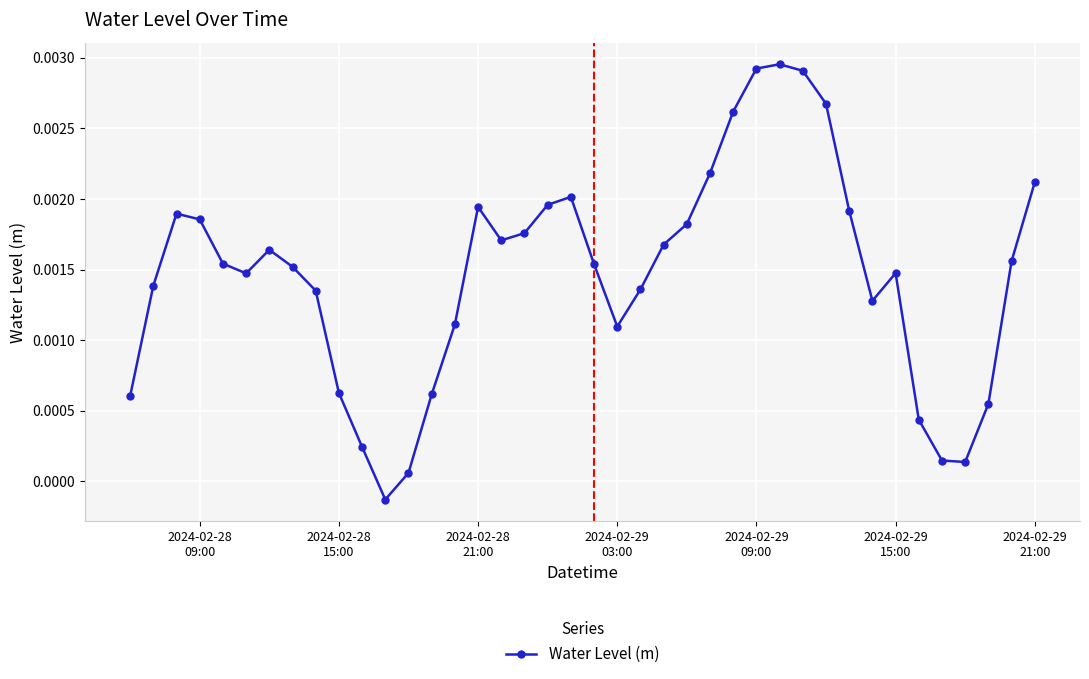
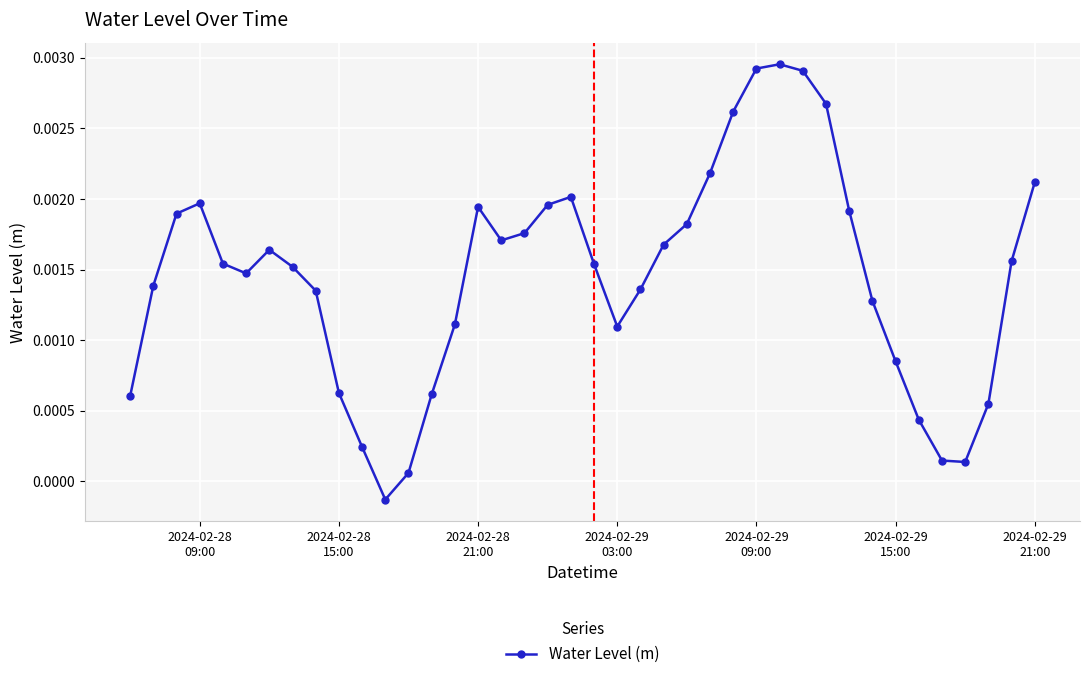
2024-02-28 09:00: 0.00185 -> 0.00197
2024-02-29 15:00: 0.00147 -> 0.00085
